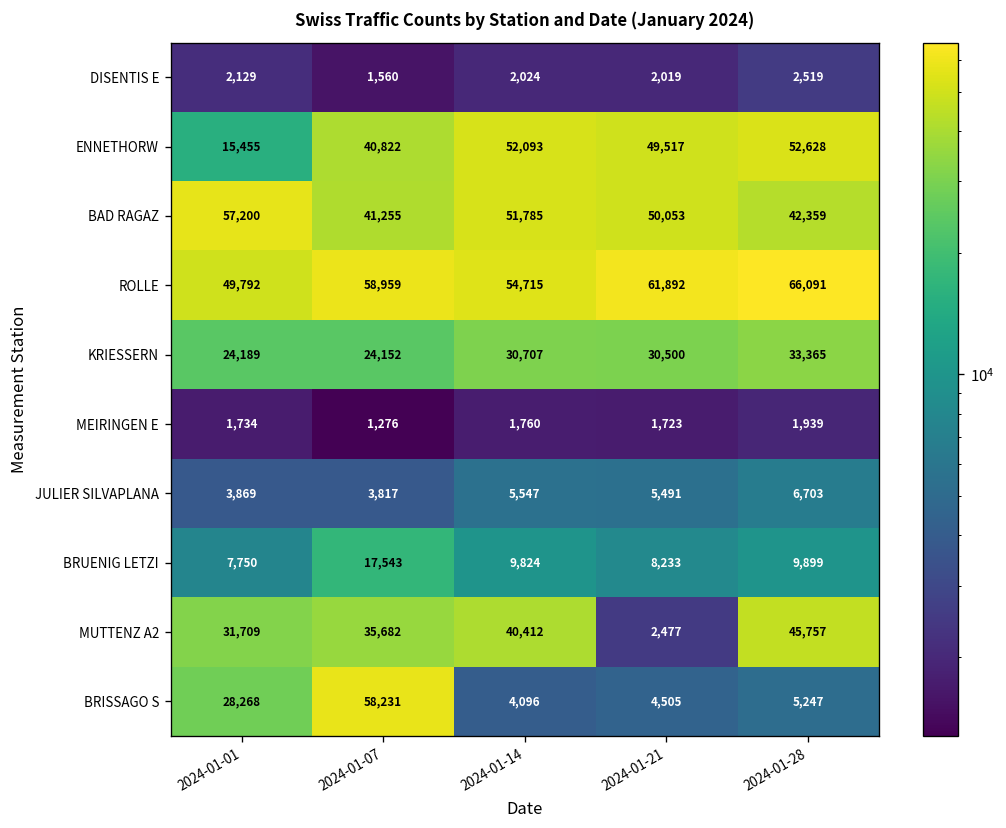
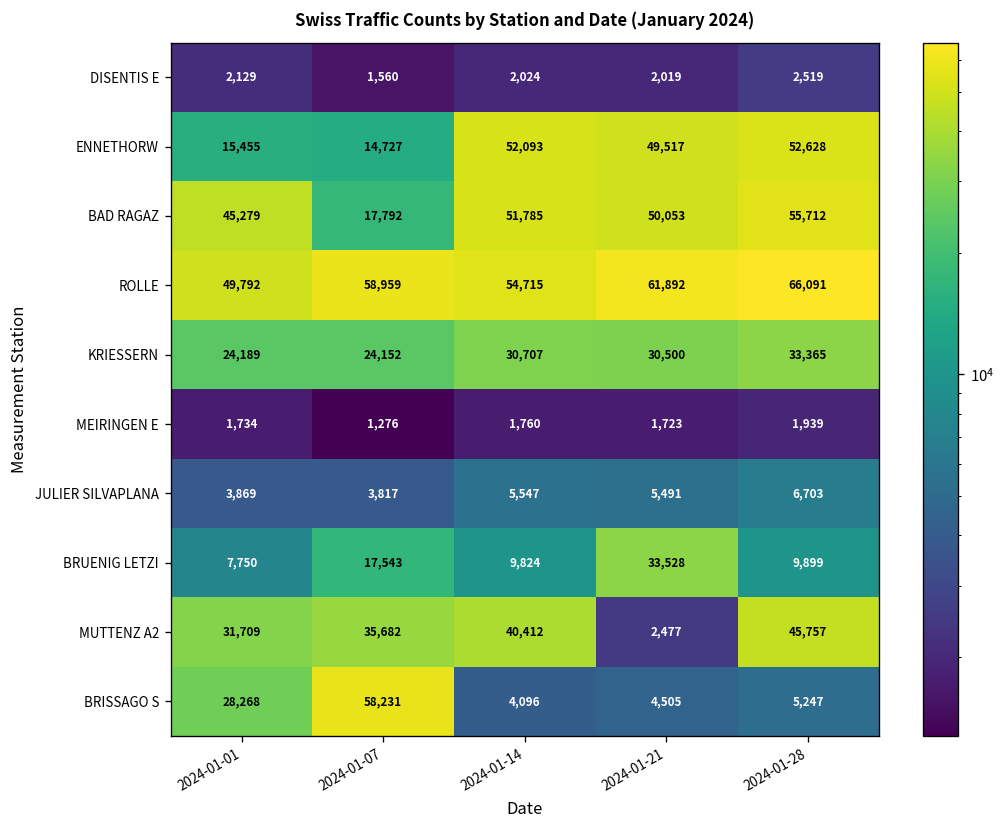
ENNETHORW, 2024-01-07: 40,822 -> 14,727
BAD RAGAZ, 2024-01-01: 57,200 -> 45,279
BAD RAGAZ, 2024-01-07: 41,255 -> 17,792
BAD RAGAZ, 2024-01-28: 42,359 -> 55,712
BRUENIG LETZI, 2024-01-21: 8,233 -> 33,528
